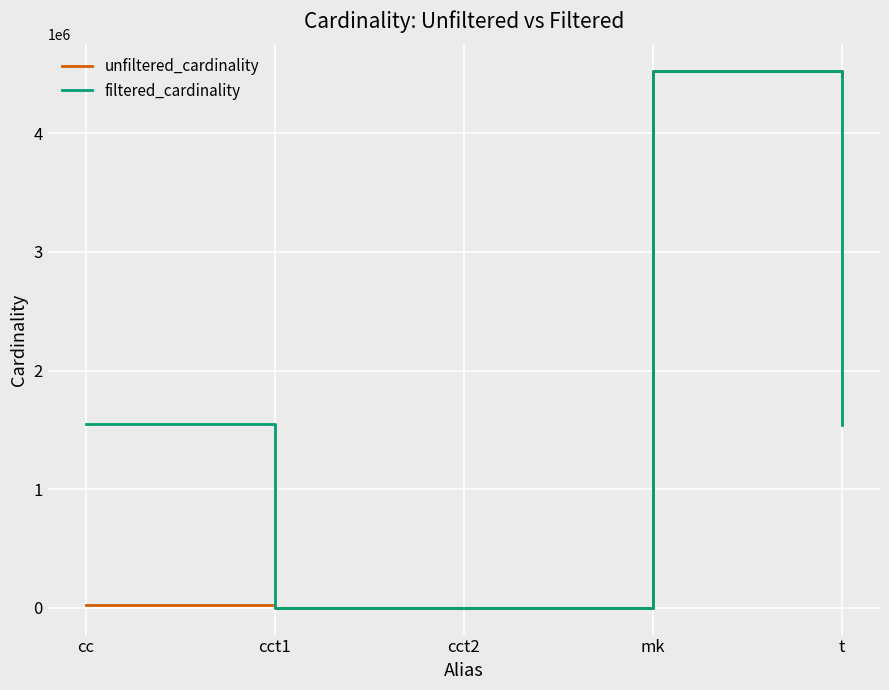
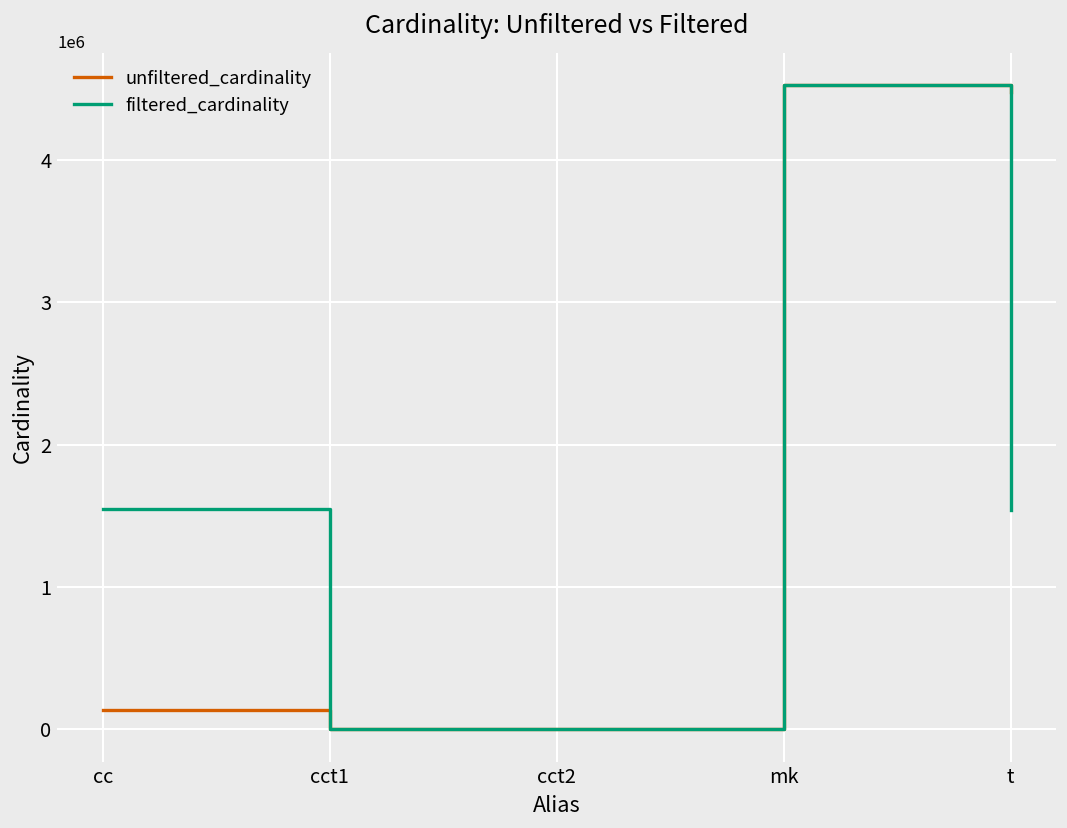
unfiltered_cardinality, cc: 20000 -> 140000
